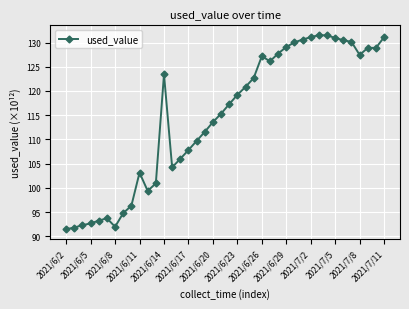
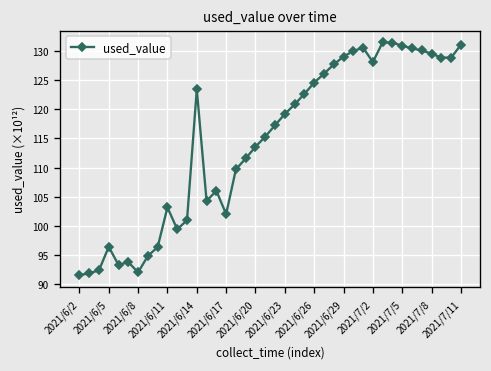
2021/6/5: 93 -> 96
2021/6/17: 108 -> 102
2021/6/26: 127 -> 125
2021/7/2: 131 -> 128
2021/7/8: 127 -> 130
